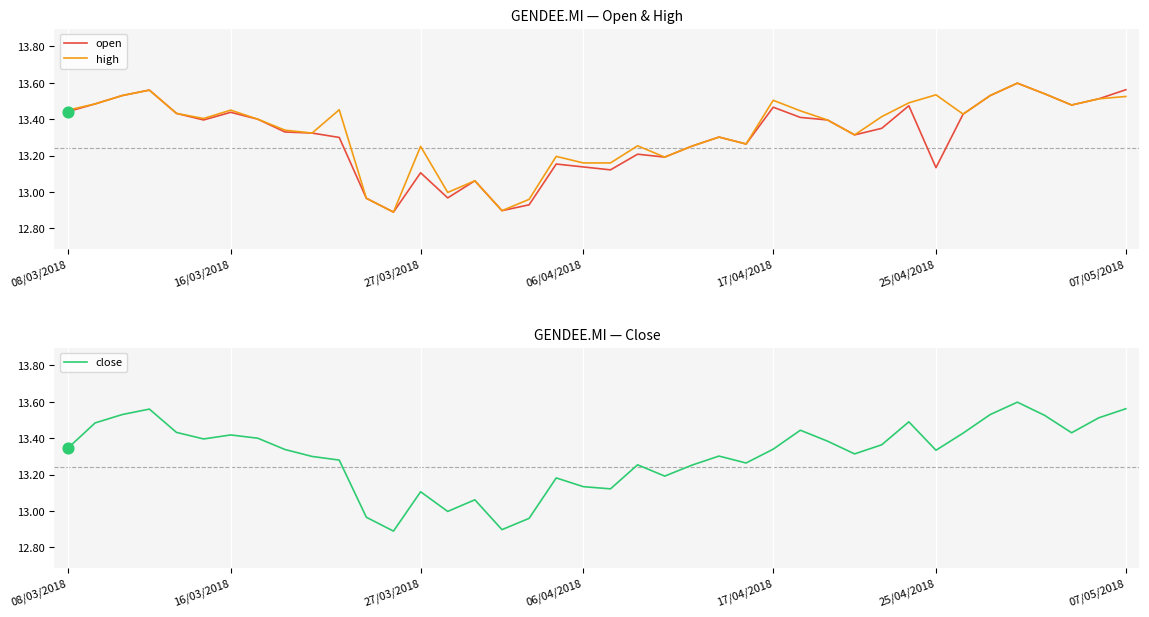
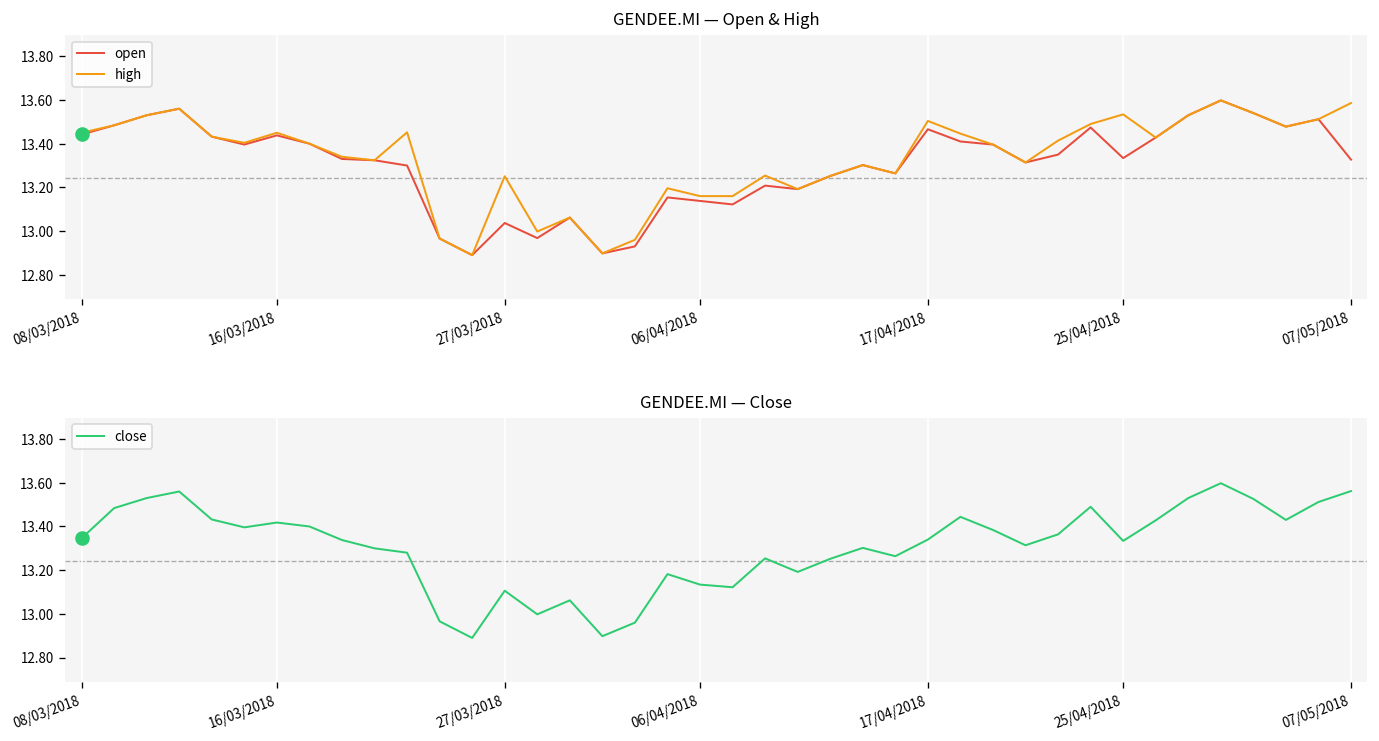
GENDEE.MI — Open & High, open, 27/03/2018: 13.11 -> 13.04
GENDEE.MI — Open & High, open, 25/04/2018: 13.13 -> 13.33
GENDEE.MI — Open & High, open, 07/05/2018: 13.56 -> 13.33
GENDEE.MI — Open & High, high, 07/05/2018: 13.53 -> 13.59
